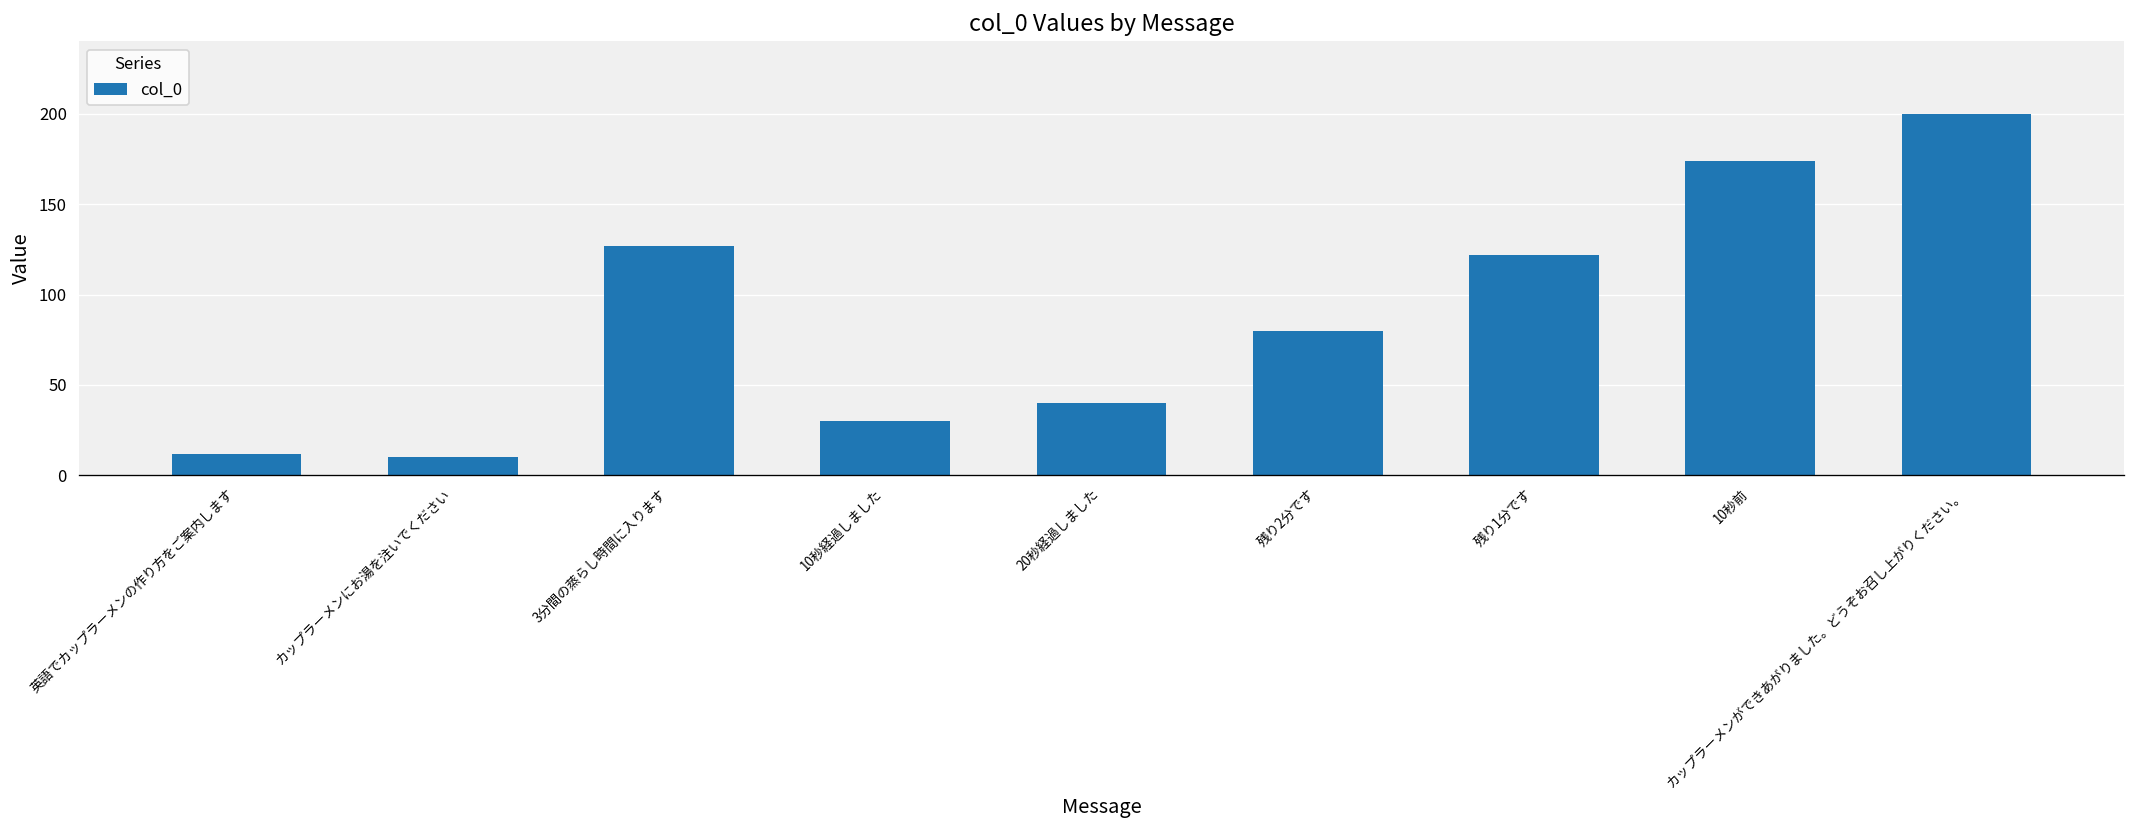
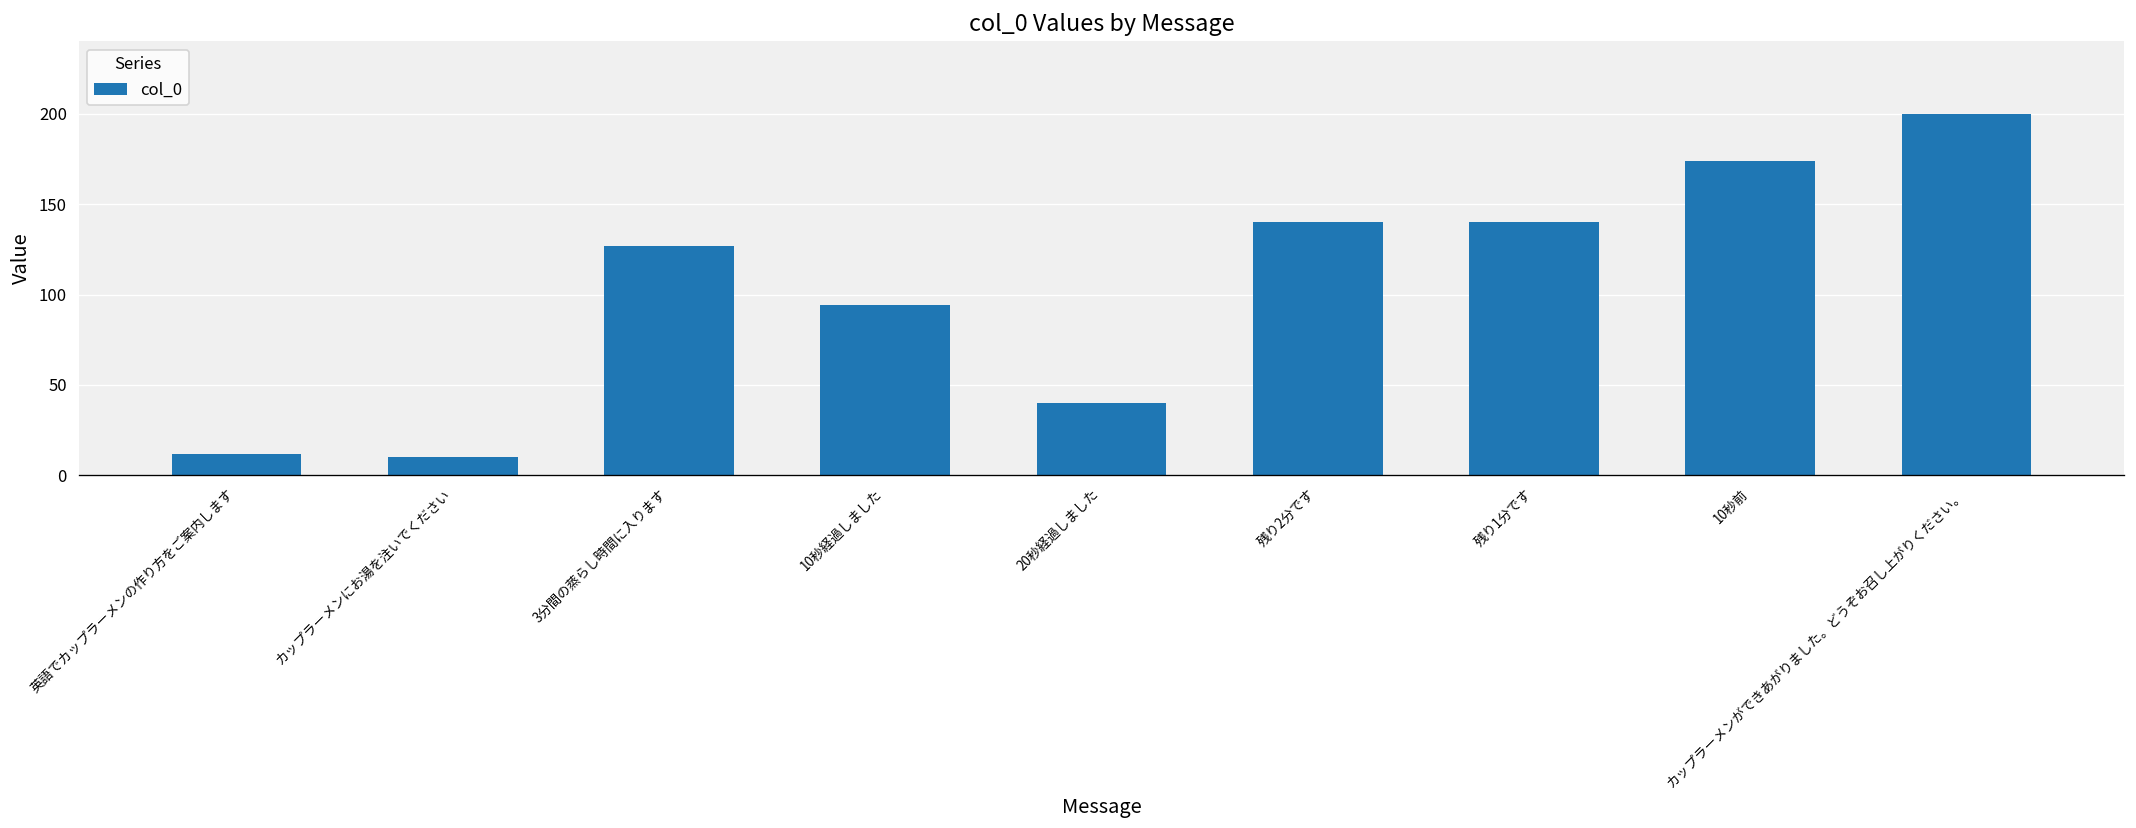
10秒経過しました: 30 -> 94
残り2分です: 80 -> 140
残り1分です: 122 -> 140
